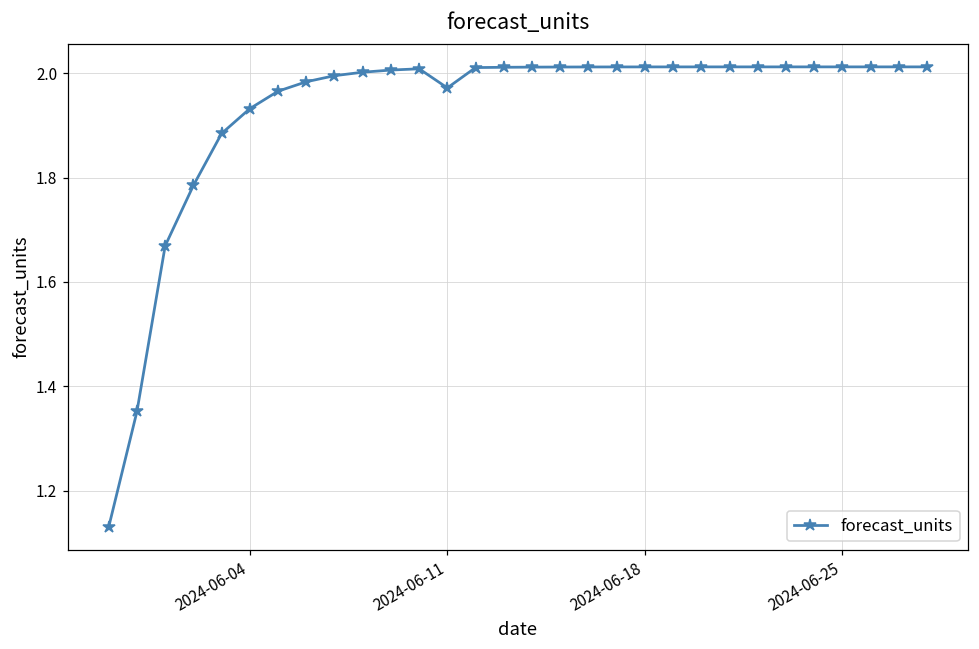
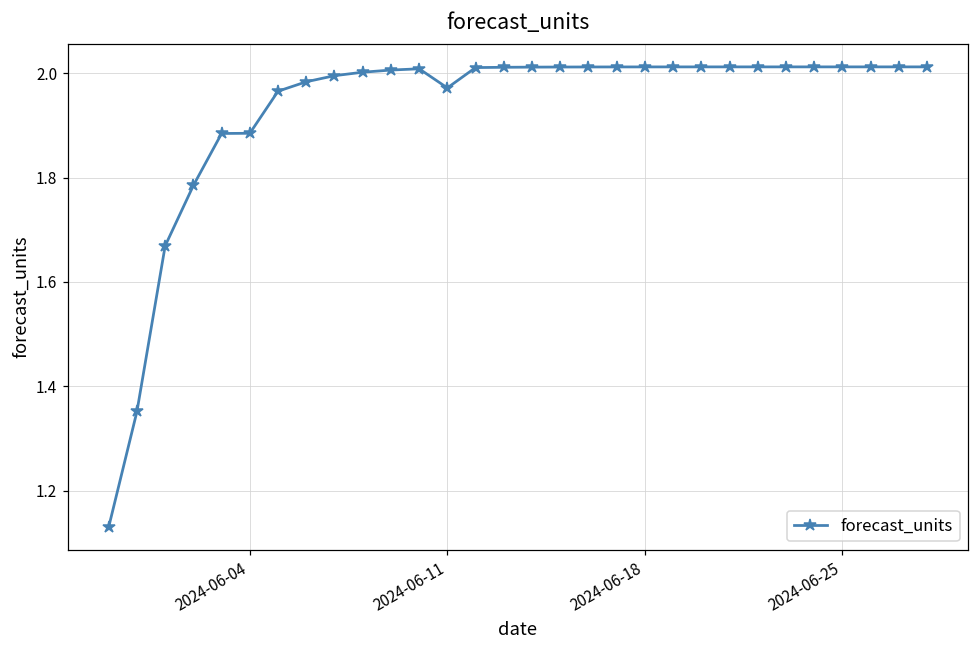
2024-06-04: 1.93 -> 1.89
